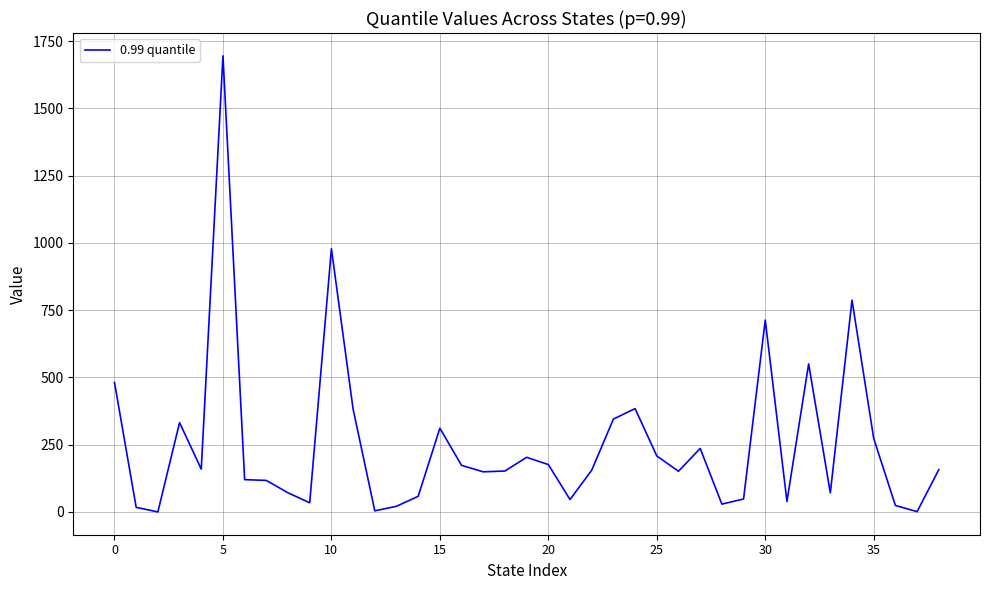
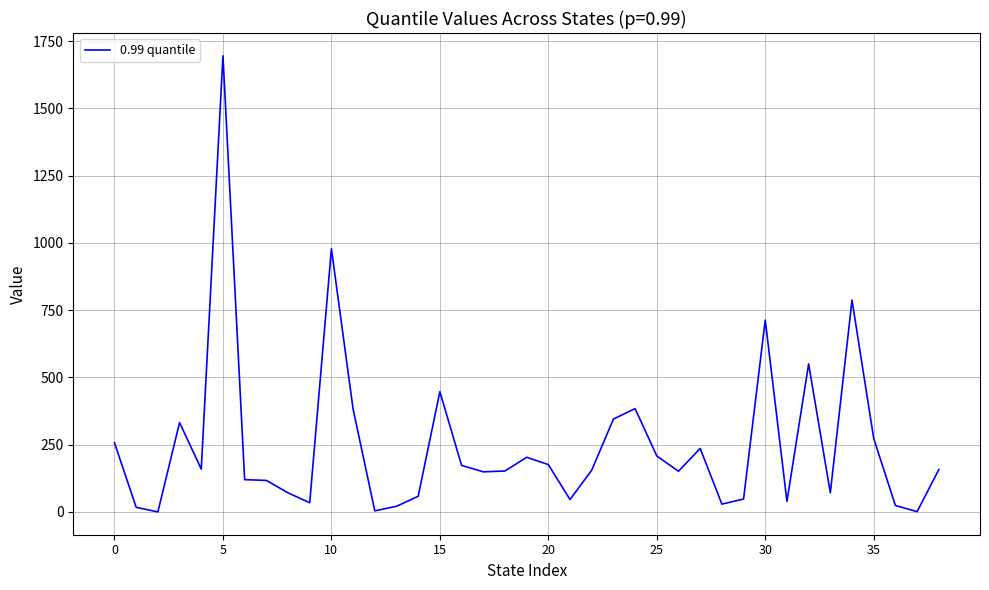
0: 480 -> 260
15: 310 -> 450
